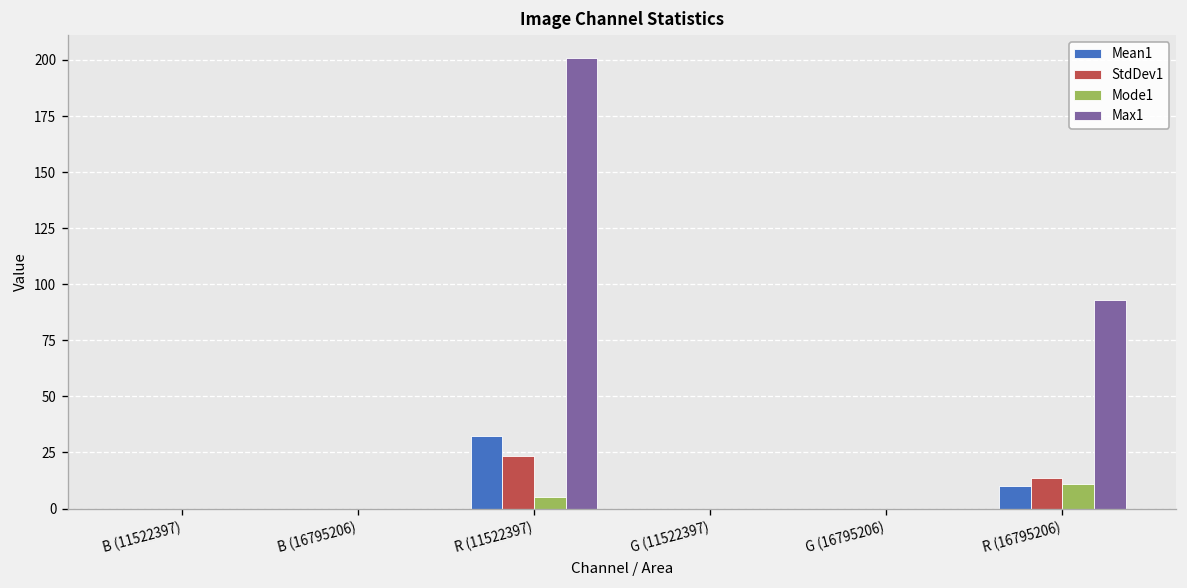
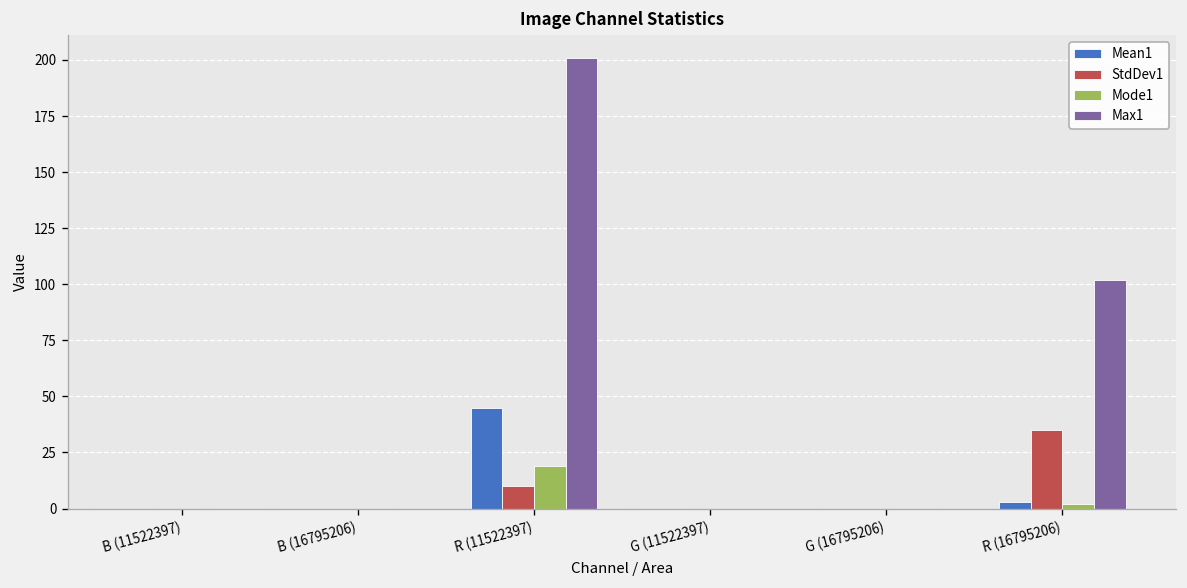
Mean1, R (11522397): 32 -> 45
StdDev1, R (11522397): 24 -> 10
Mode1, R (11522397): 5 -> 19
Mean1, R (16795206): 10 -> 3
StdDev1, R (16795206): 14 -> 35
Mode1, R (16795206): 11 -> 2
Max1, R (16795206): 93 -> 102
